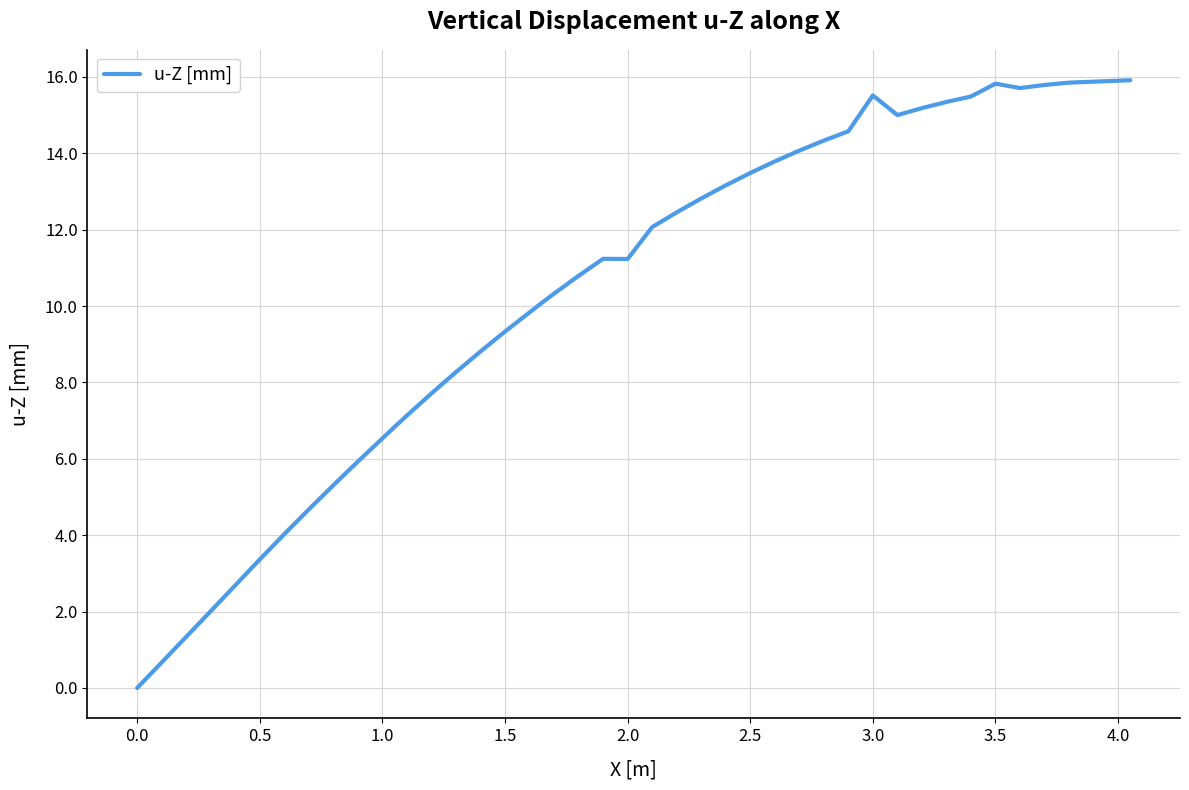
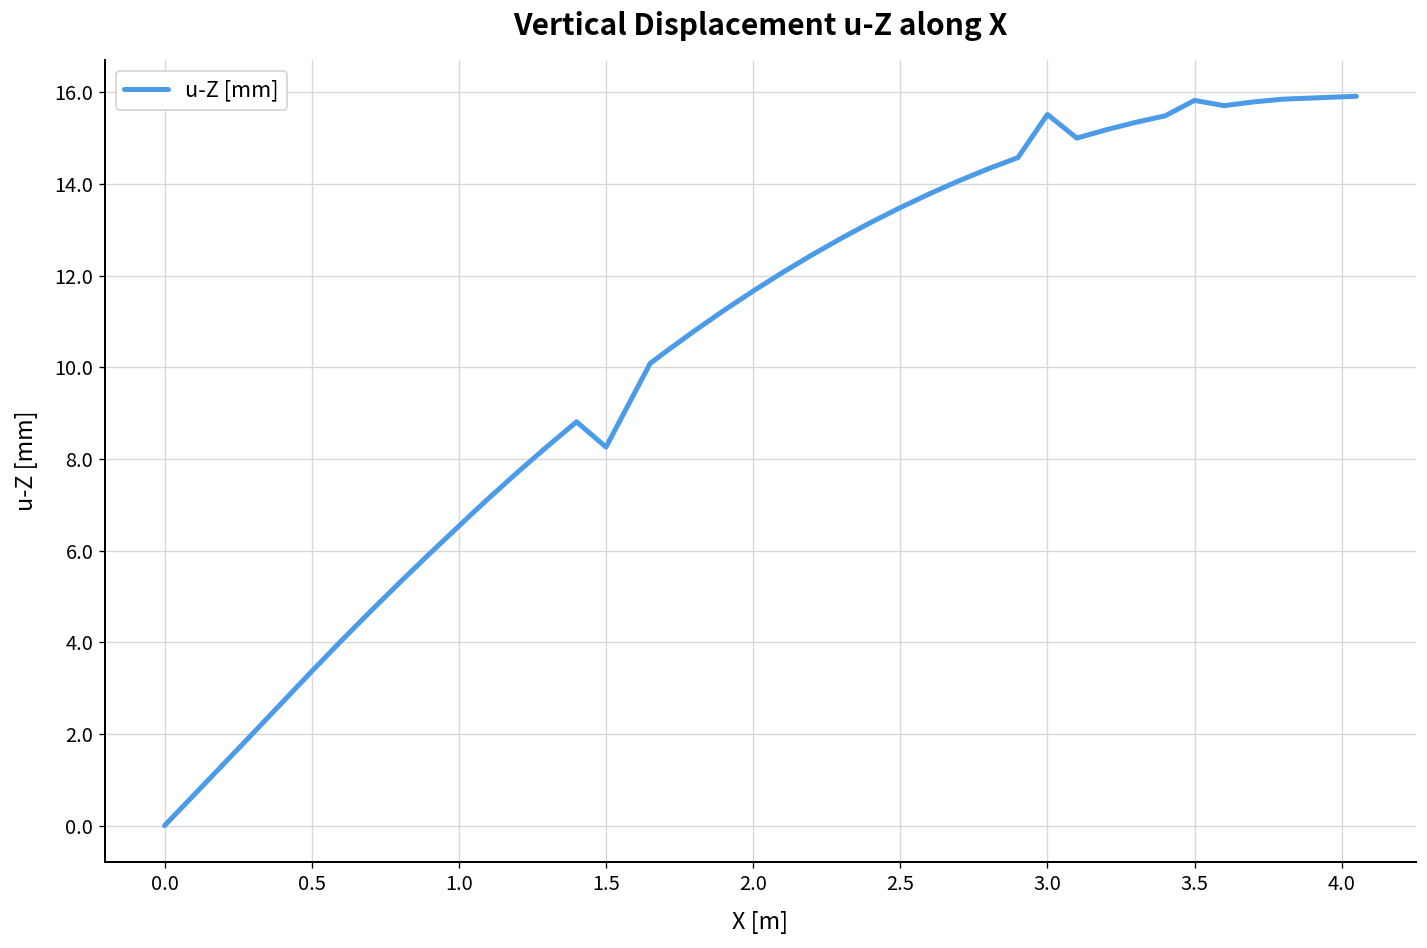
1.5: 9.3 -> 8.3
2.0: 11.2 -> 11.7
